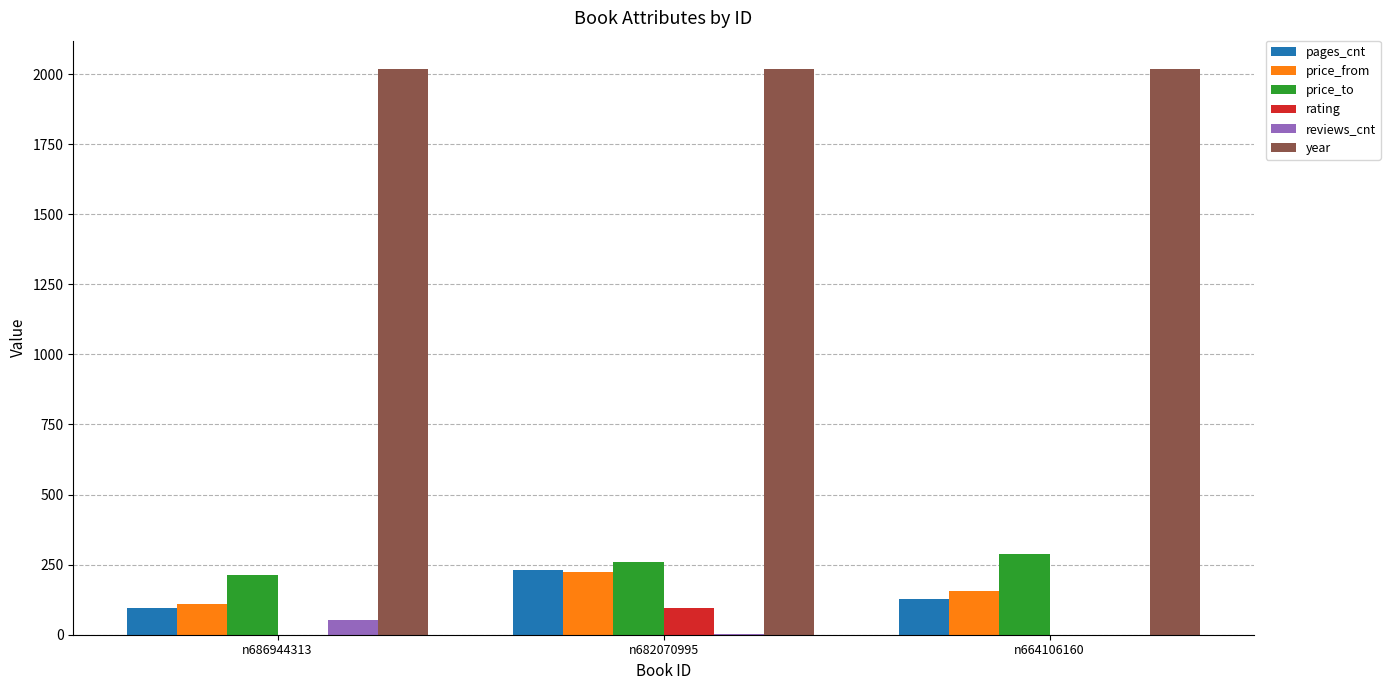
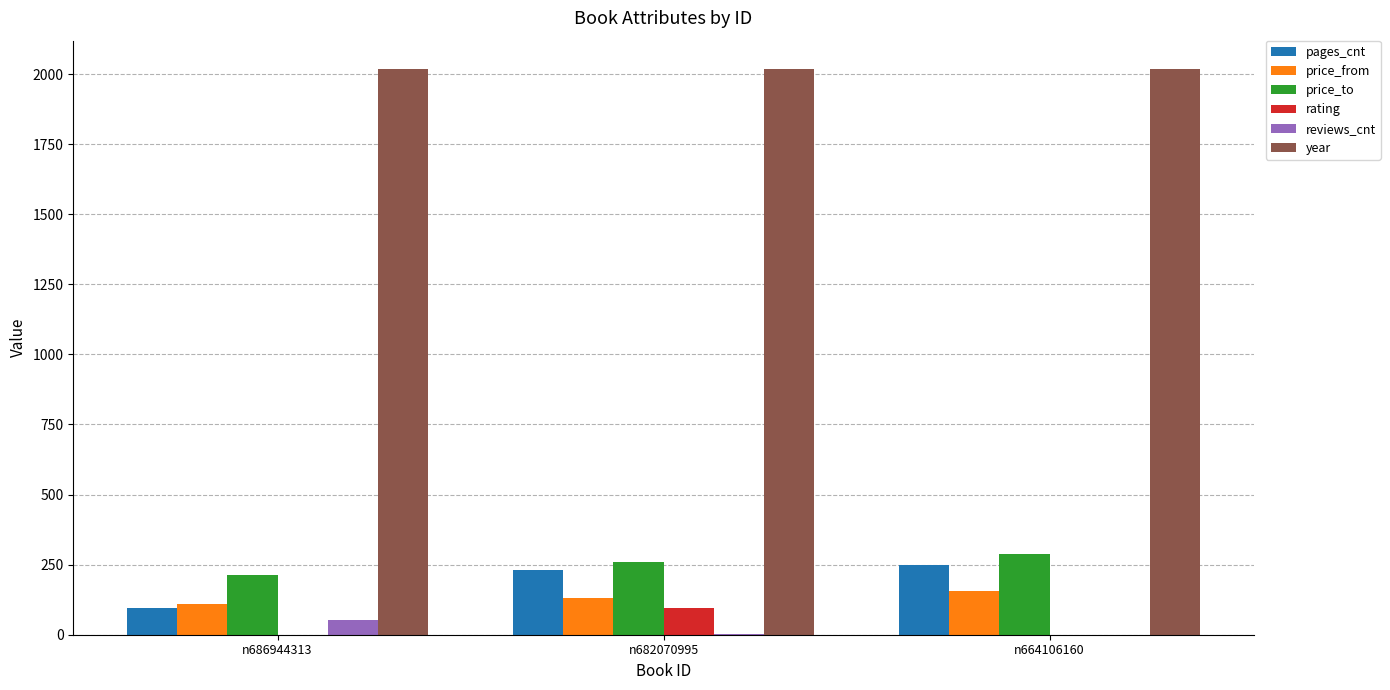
price_from, n682070995: 220 -> 130
pages_cnt, n664106160: 130 -> 250
